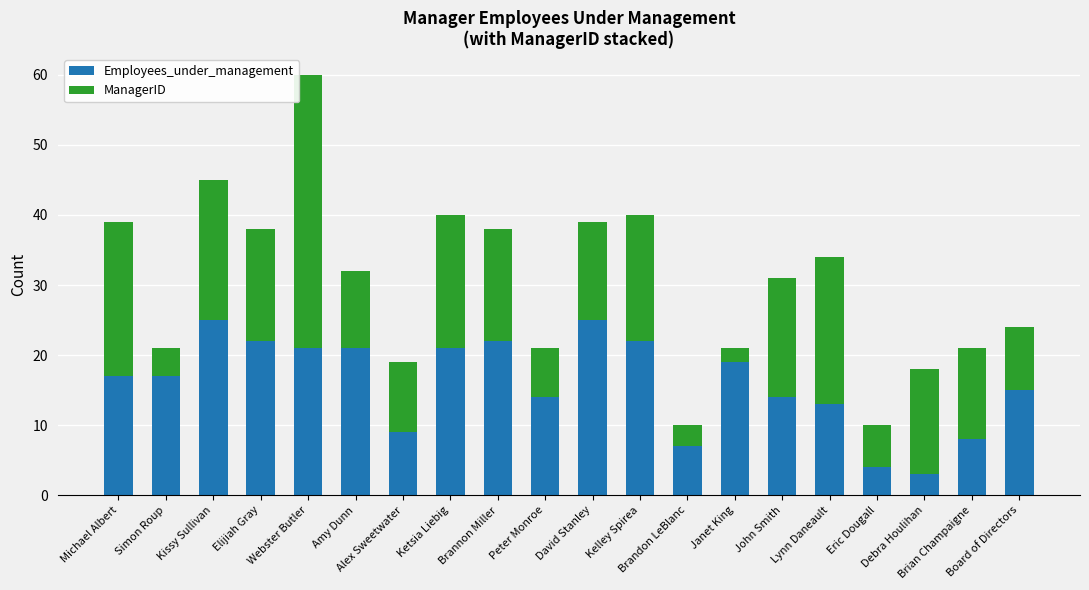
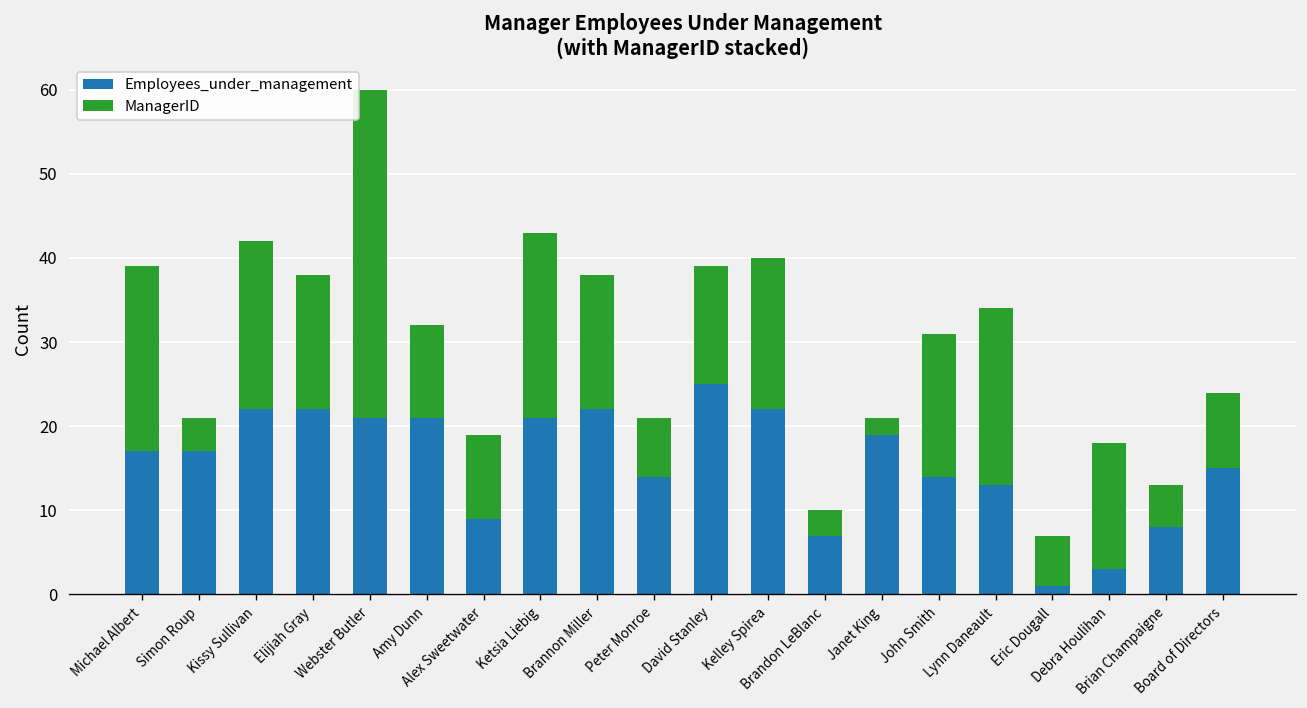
Employees_under_management, Kissy Sullivan: 25 -> 22
ManagerID, Ketsia Liebig: 19 -> 22
Employees_under_management, Eric Dougall: 4 -> 1
ManagerID, Brian Champaigne: 13 -> 5
